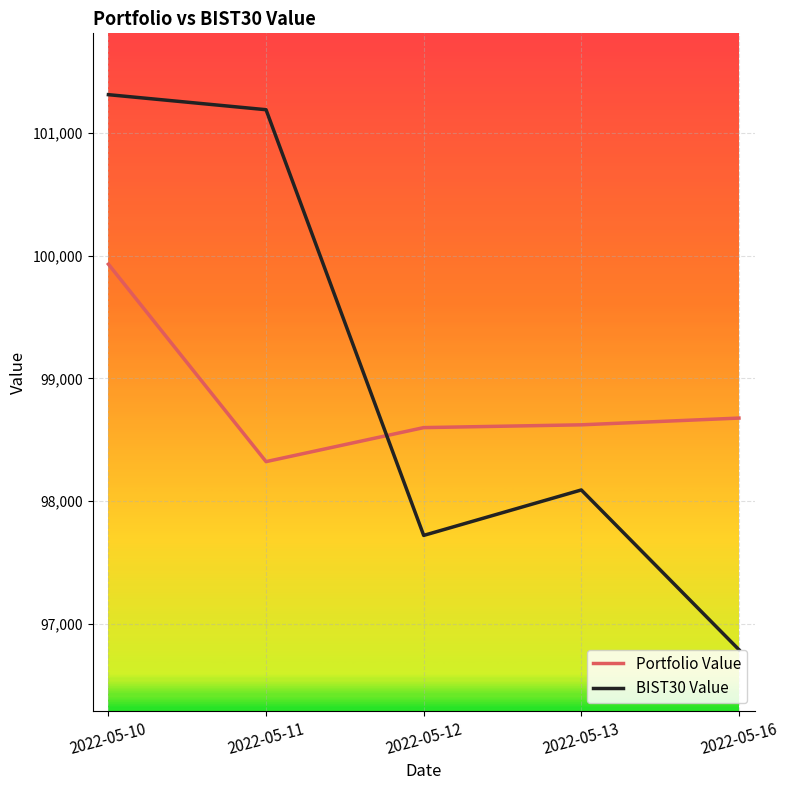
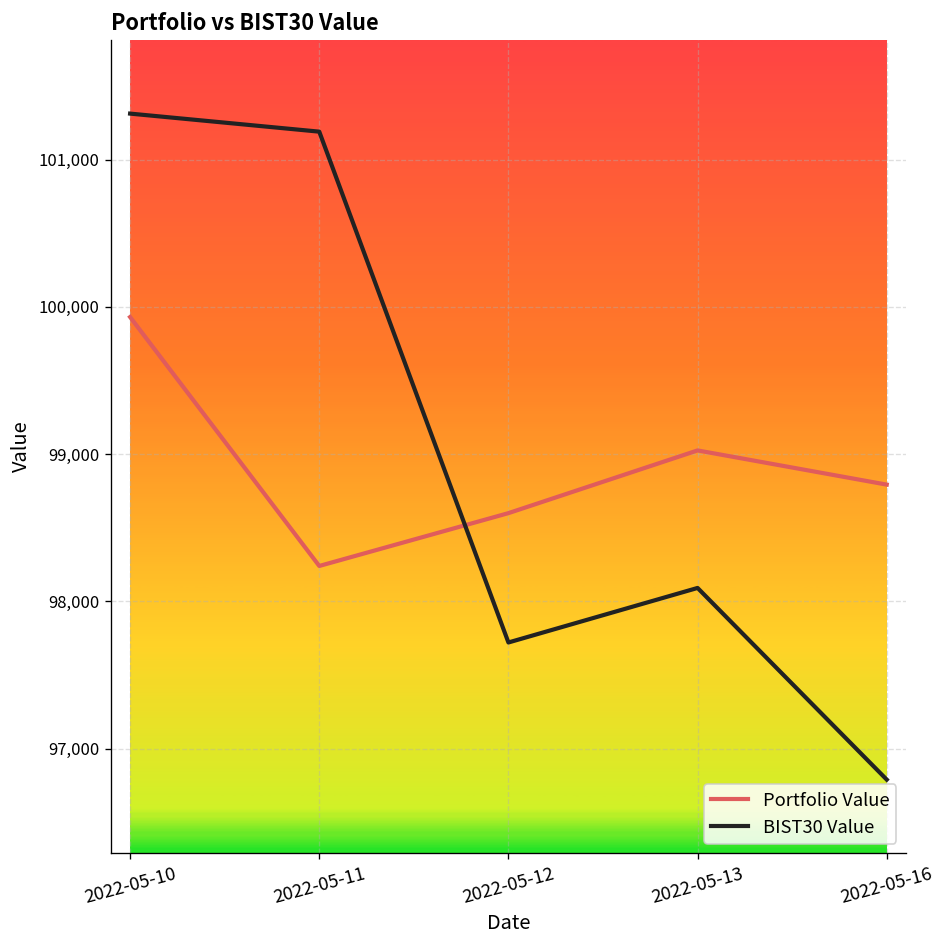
Portfolio Value, 2022-05-11: 98,320 -> 98,240
Portfolio Value, 2022-05-13: 98,620 -> 99,030
Portfolio Value, 2022-05-16: 98,680 -> 98,790
